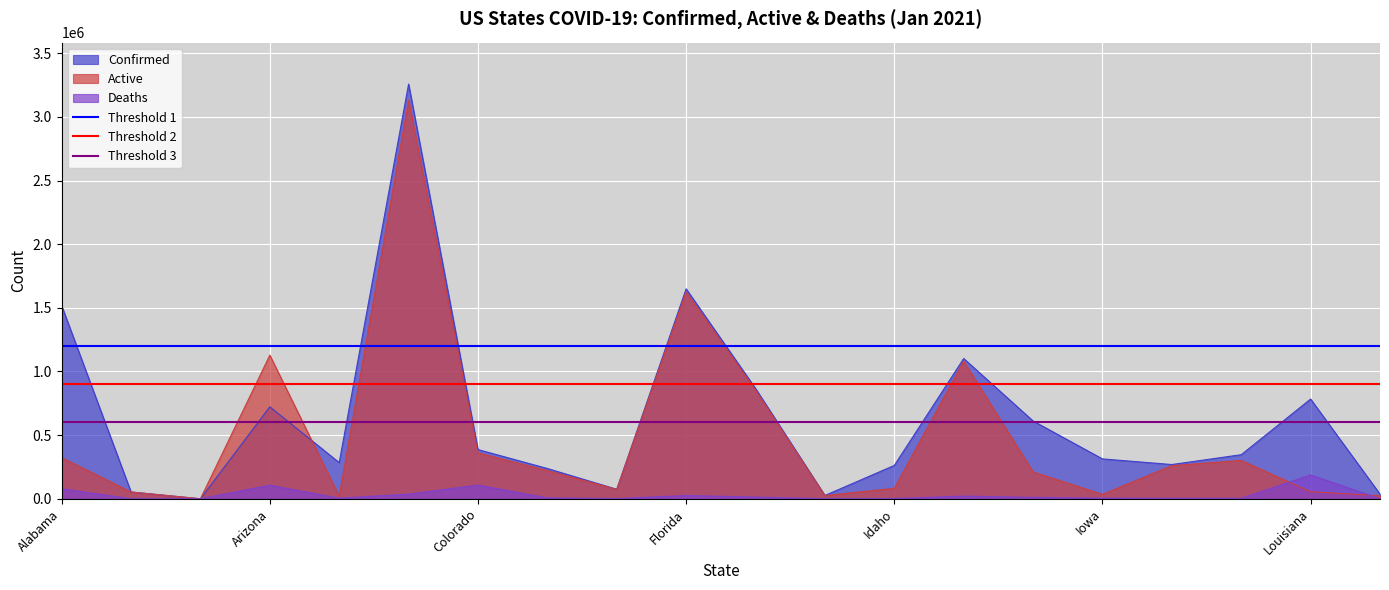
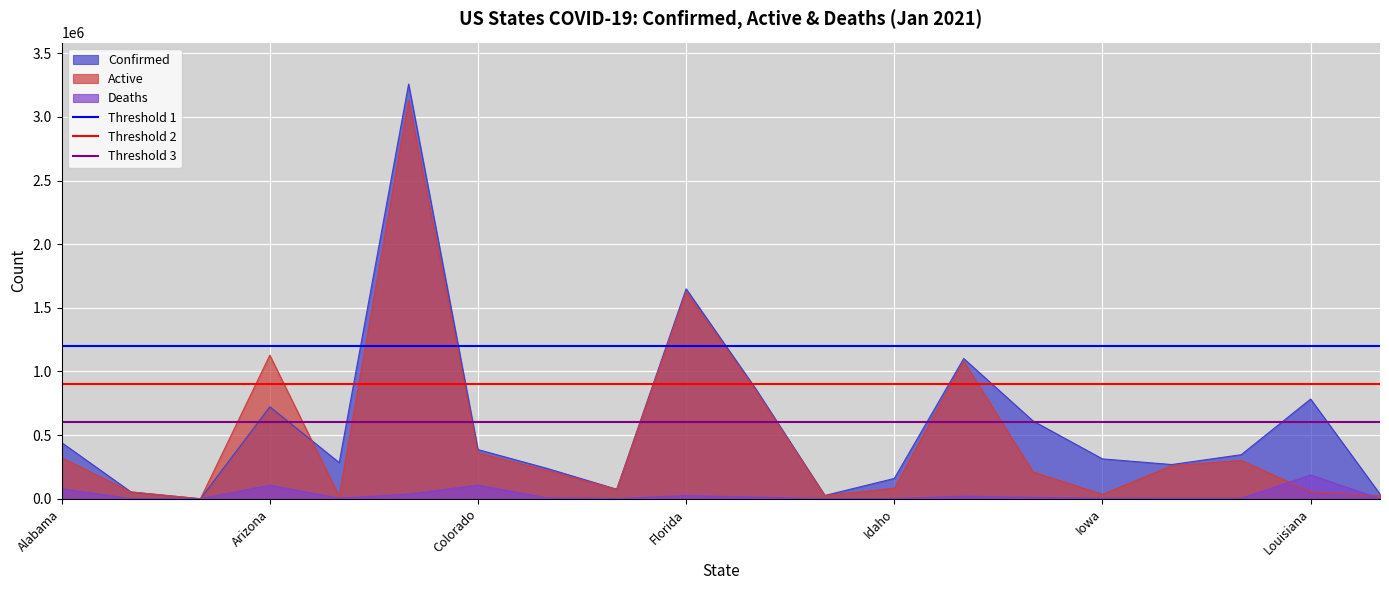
Confirmed, Alabama: 1520000 -> 440000
Confirmed, Idaho: 260000 -> 160000
